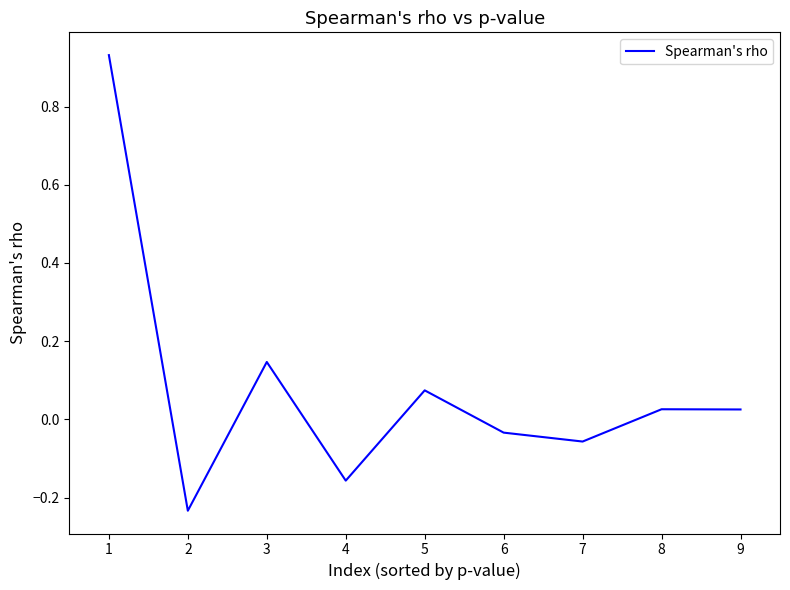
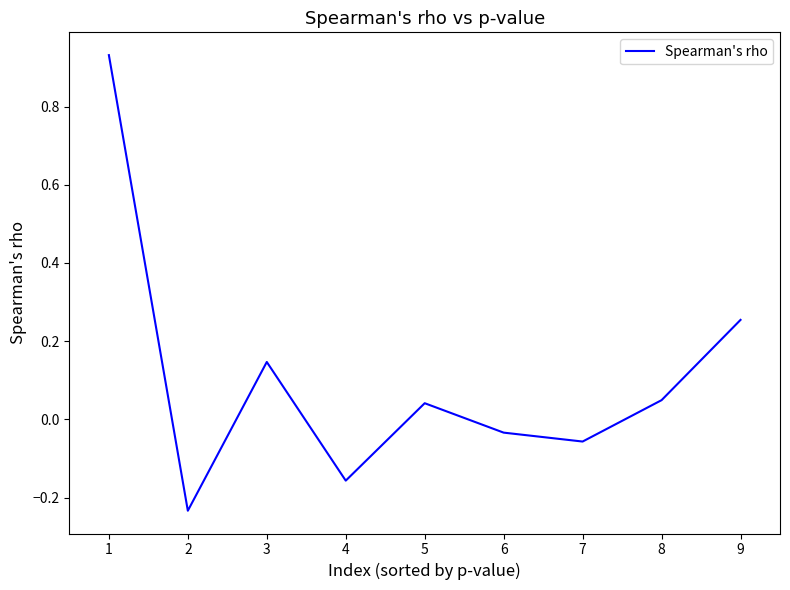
5: 0.07 -> 0.04
8: 0.03 -> 0.05
9: 0.03 -> 0.25
